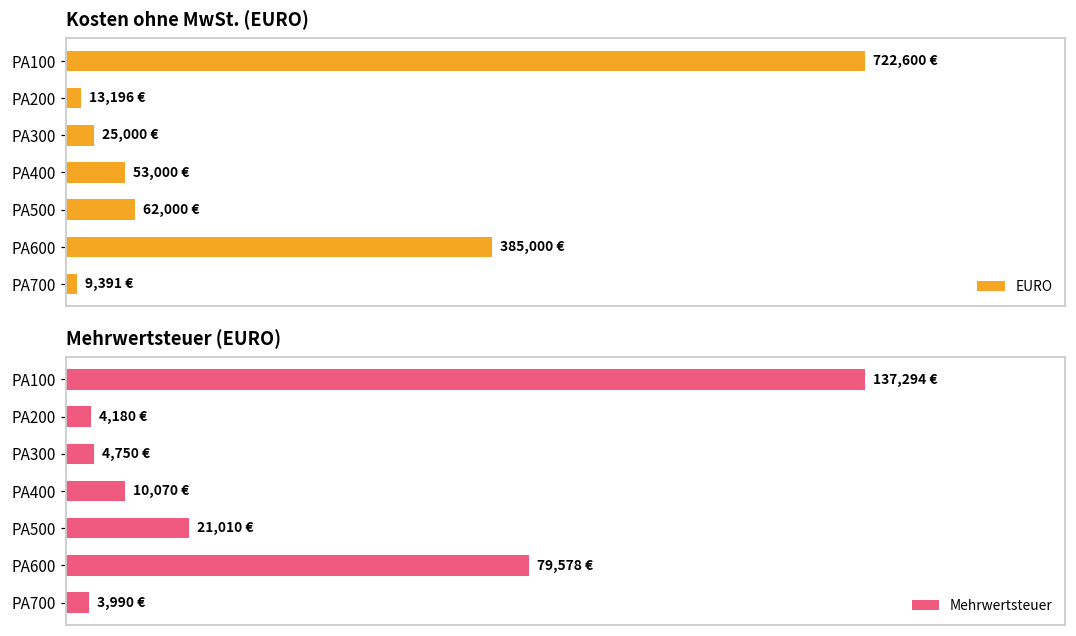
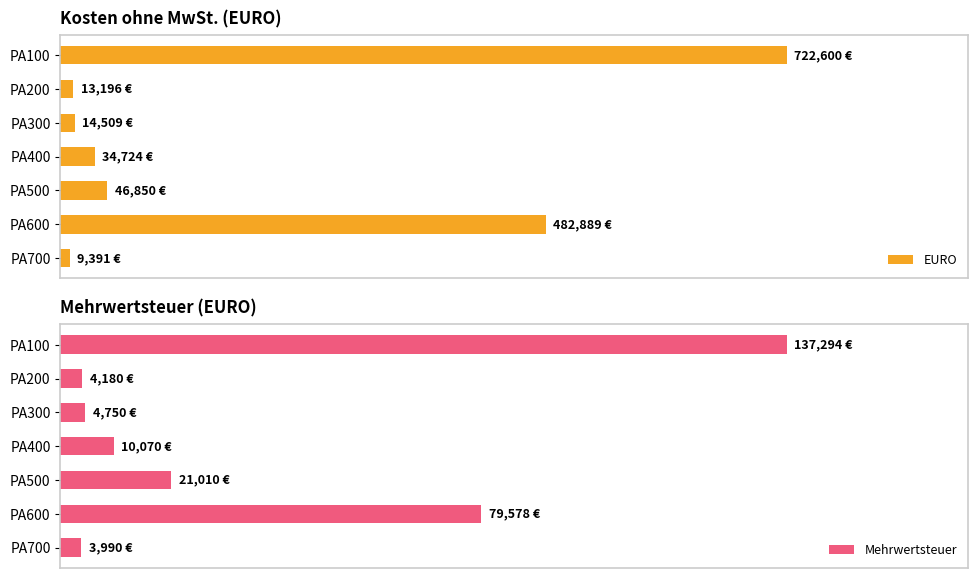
Kosten ohne MwSt. (EURO), PA300: 25,000 -> 14,509
Kosten ohne MwSt. (EURO), PA400: 53,000 -> 34,724
Kosten ohne MwSt. (EURO), PA500: 62,000 -> 46,850
Kosten ohne MwSt. (EURO), PA600: 385,000 -> 482,889
